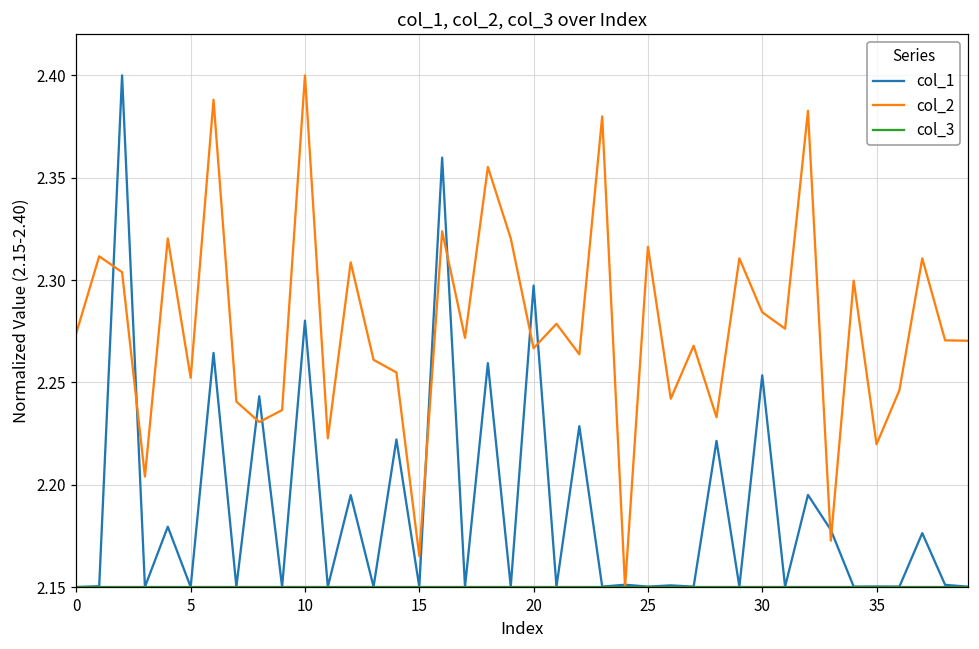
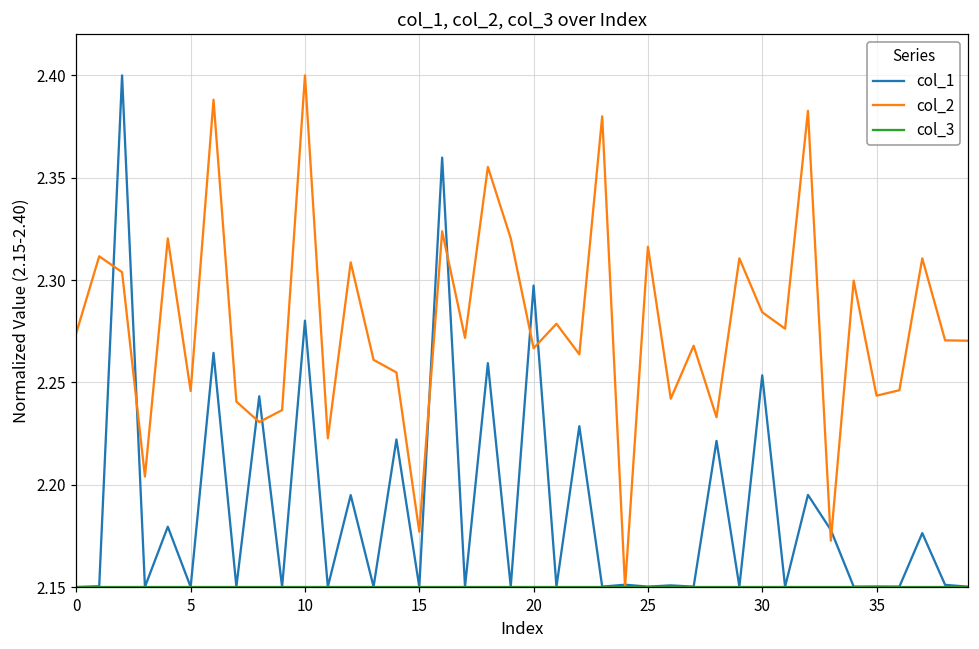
col_2, 5: 2.252 -> 2.246
col_2, 15: 2.165 -> 2.177
col_2, 35: 2.220 -> 2.244
